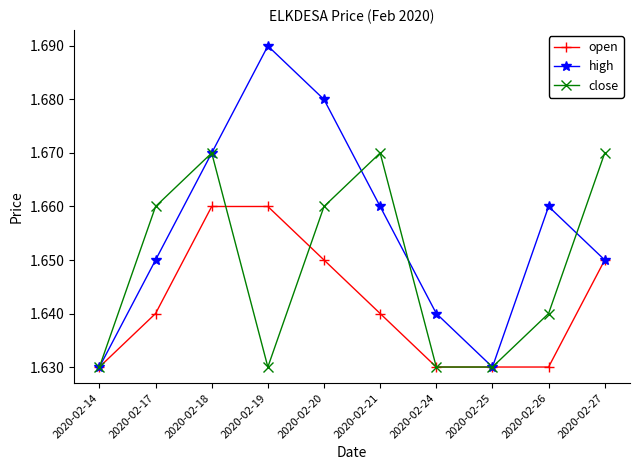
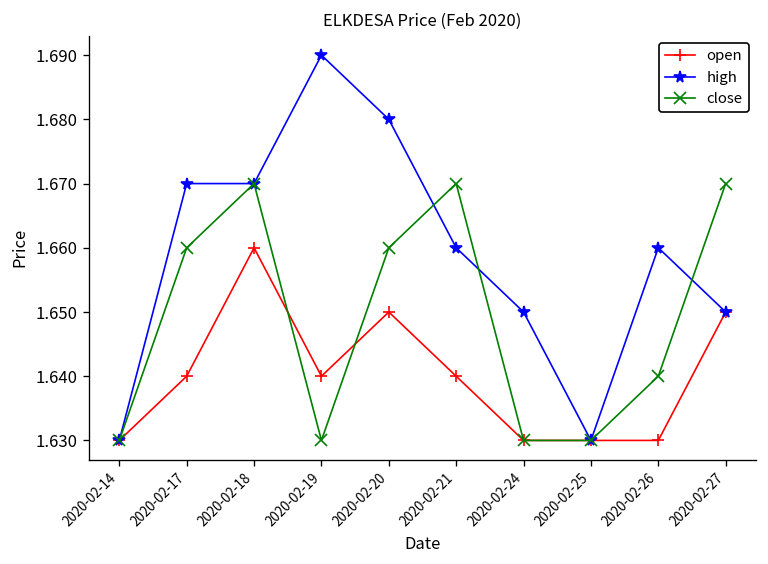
high, 2020-02-17: 1.65 -> 1.67
open, 2020-02-19: 1.66 -> 1.64
high, 2020-02-24: 1.64 -> 1.65
